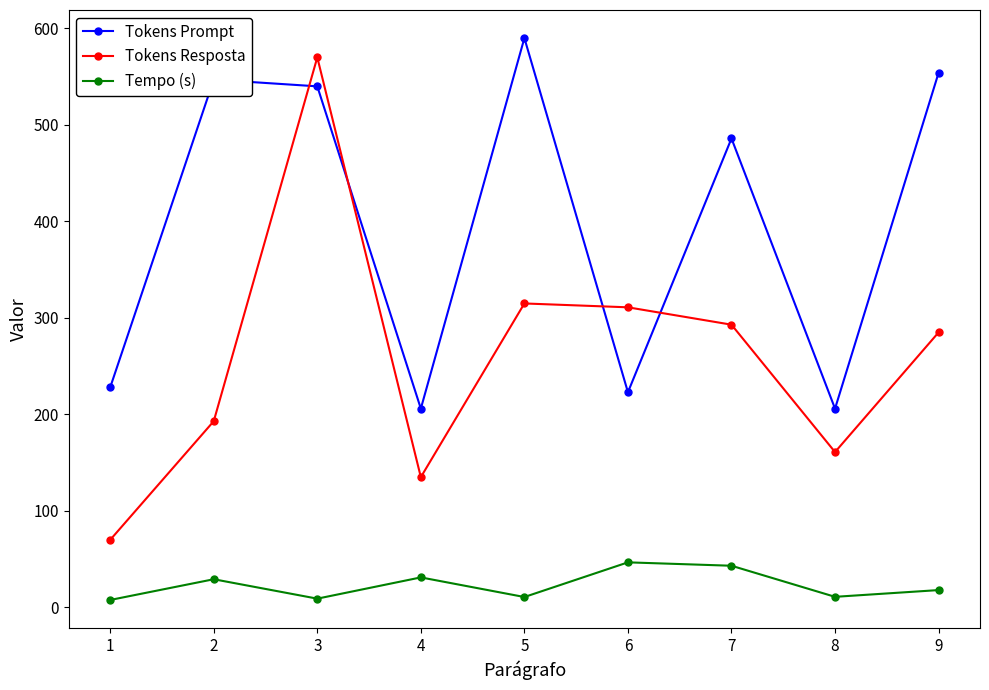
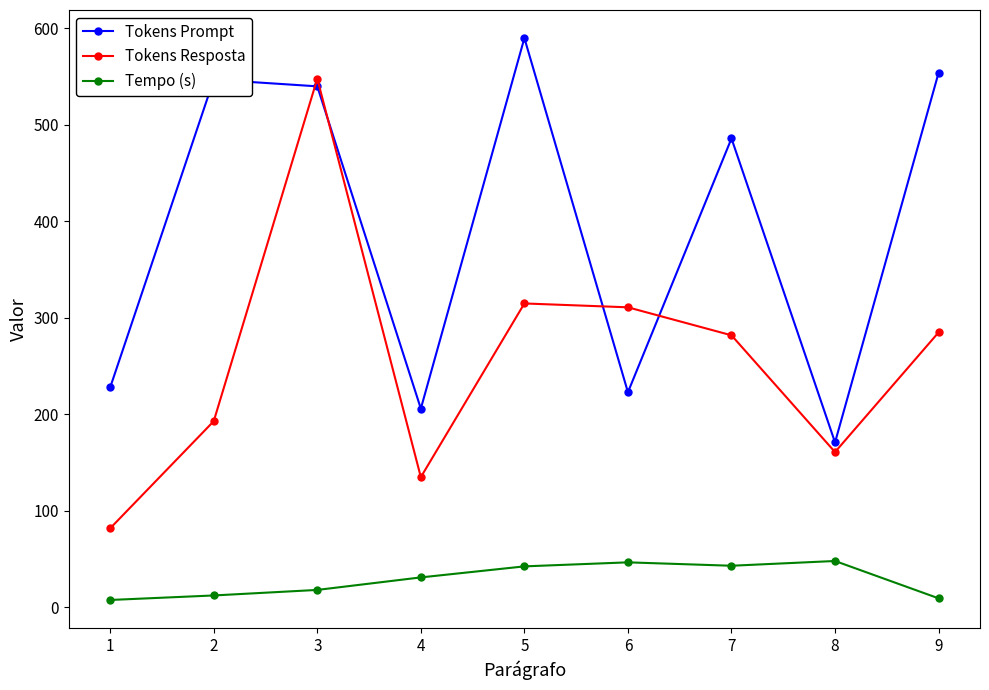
Tokens Resposta, 1: 70 -> 80
Tempo (s), 2: 30 -> 10
Tokens Resposta, 3: 570 -> 550
Tempo (s), 3: 10 -> 20
Tempo (s), 5: 10 -> 40
Tokens Resposta, 7: 290 -> 280
Tokens Prompt, 8: 210 -> 170
Tempo (s), 8: 10 -> 50
Tempo (s), 9: 20 -> 10
